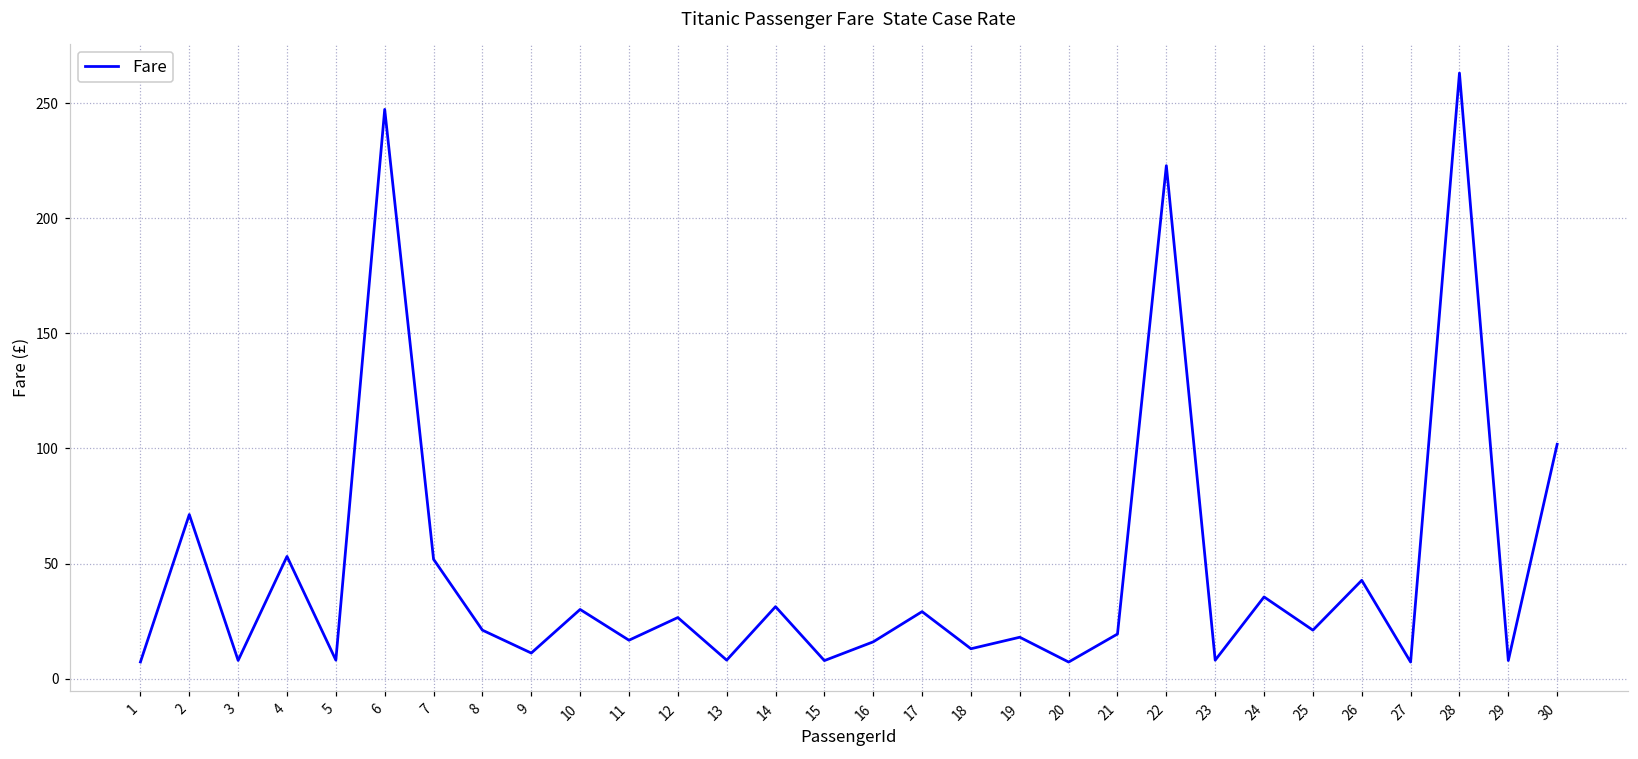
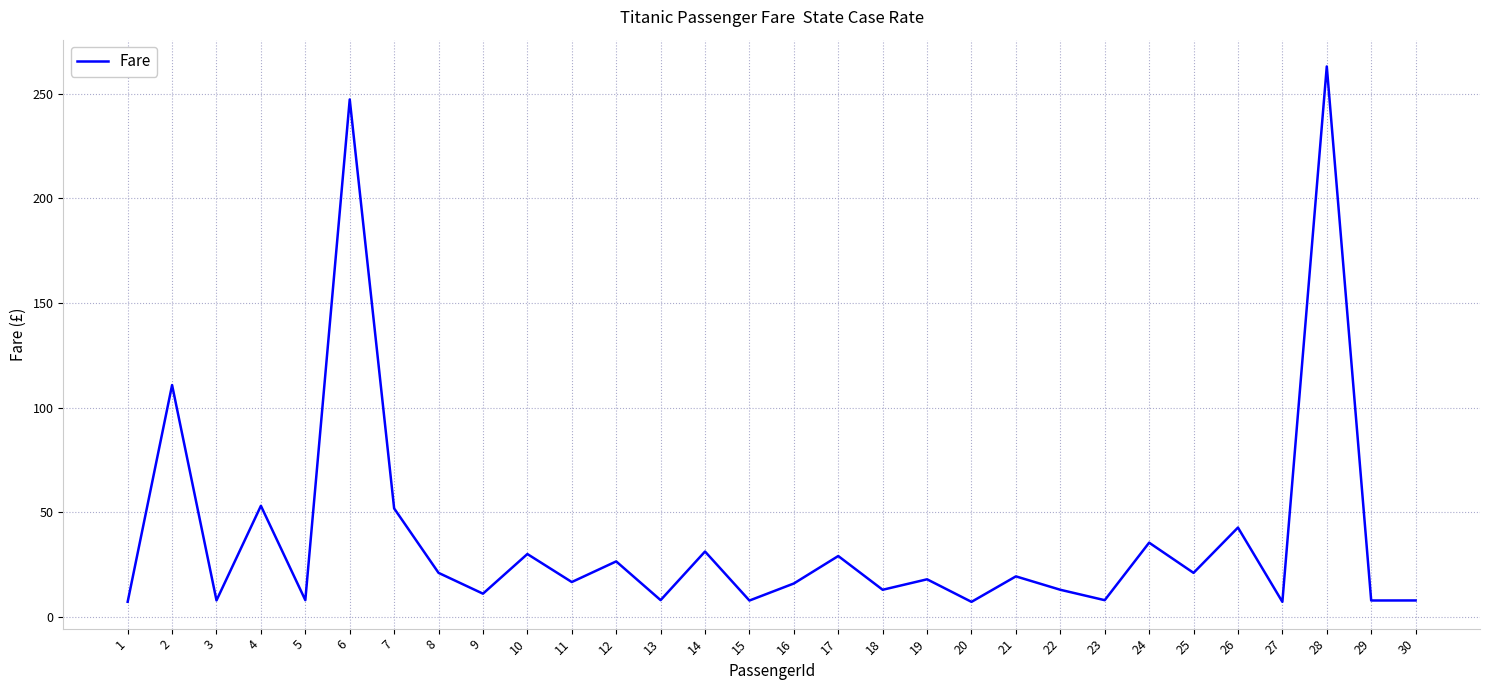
2: 71 -> 111
22: 223 -> 13
30: 102 -> 8
